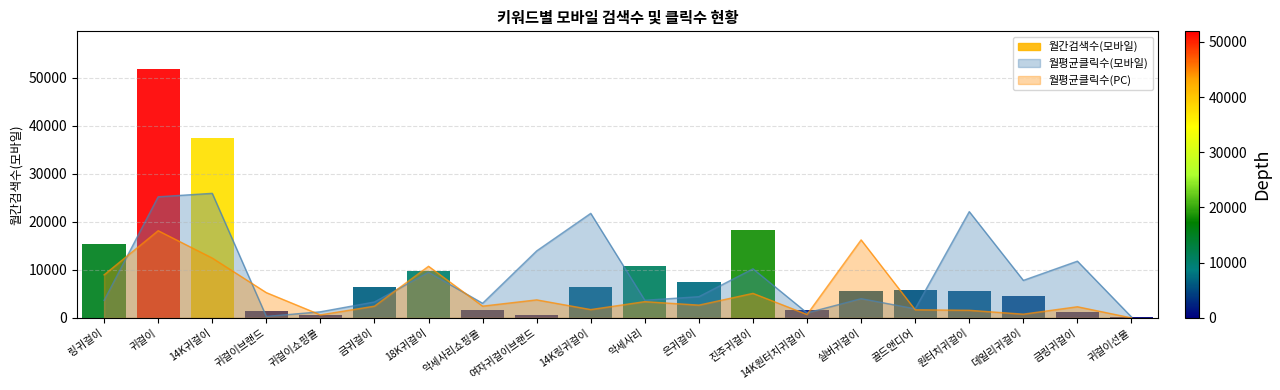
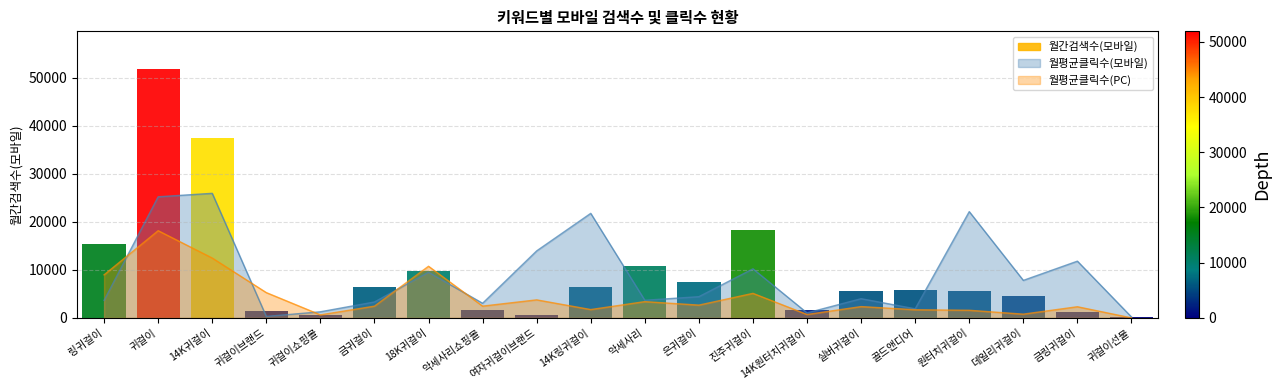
월평균클릭수(PC), 실버귀걸이: 16000 -> 2000
